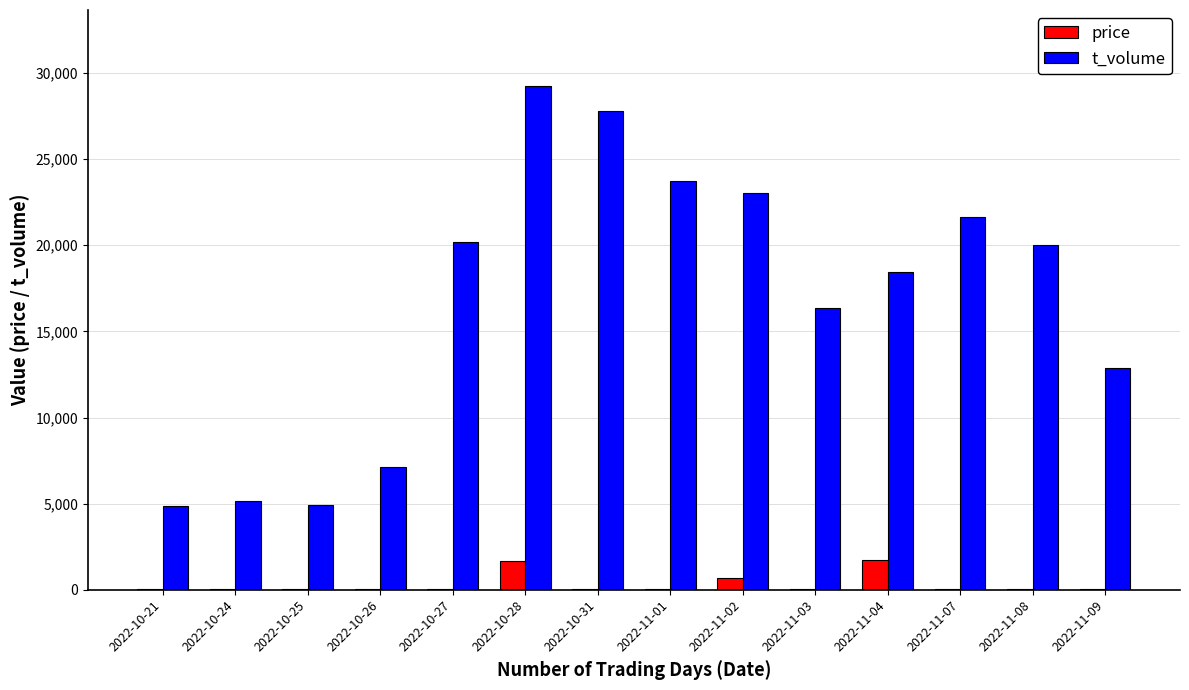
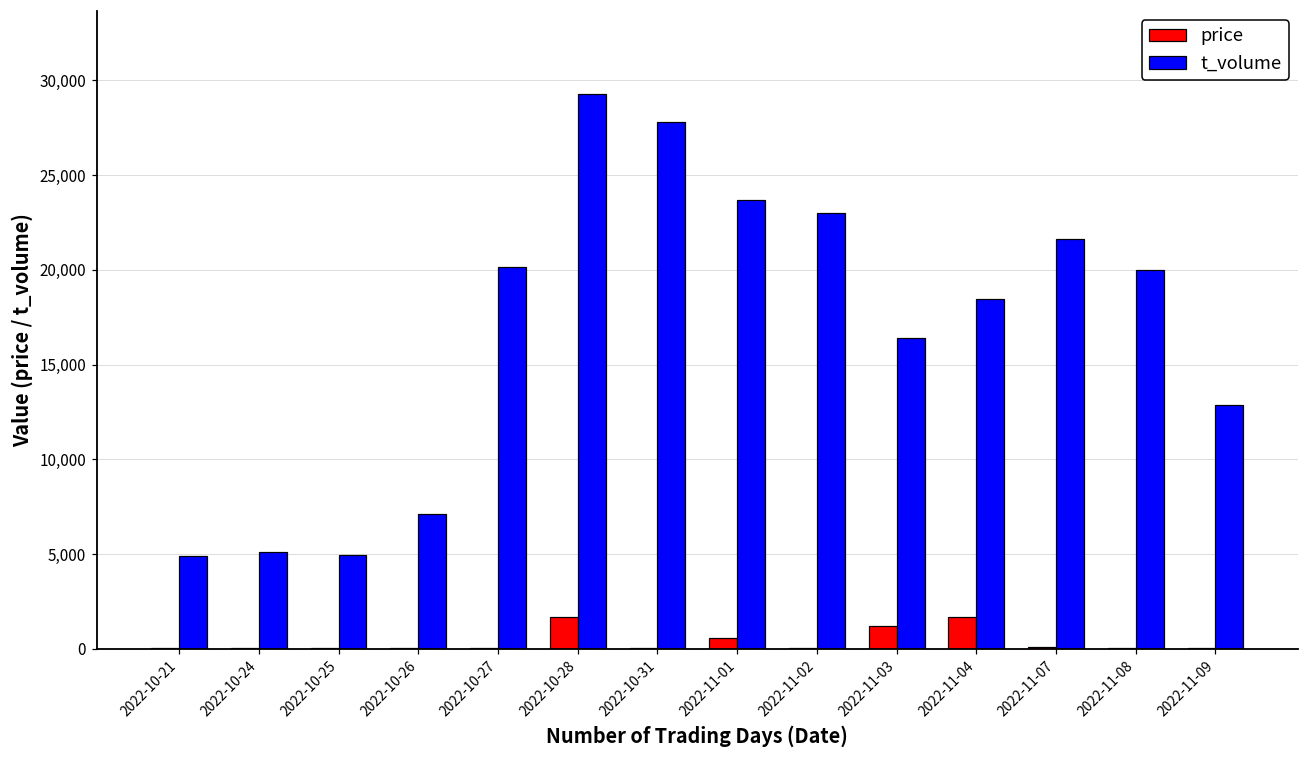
price, 2022-11-01: 100 -> 600
price, 2022-11-02: 700 -> 100
price, 2022-11-03: 100 -> 1,200
